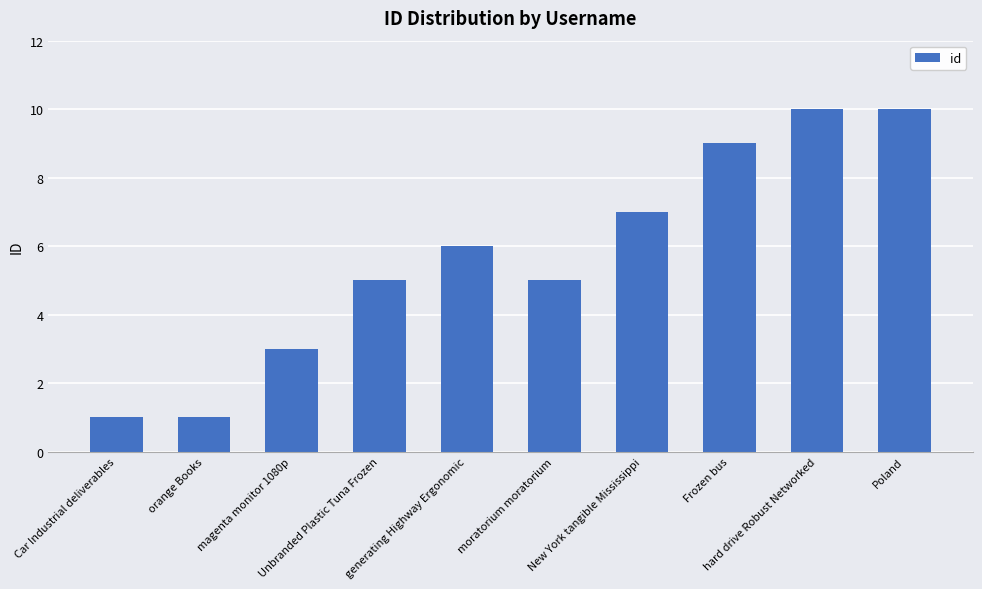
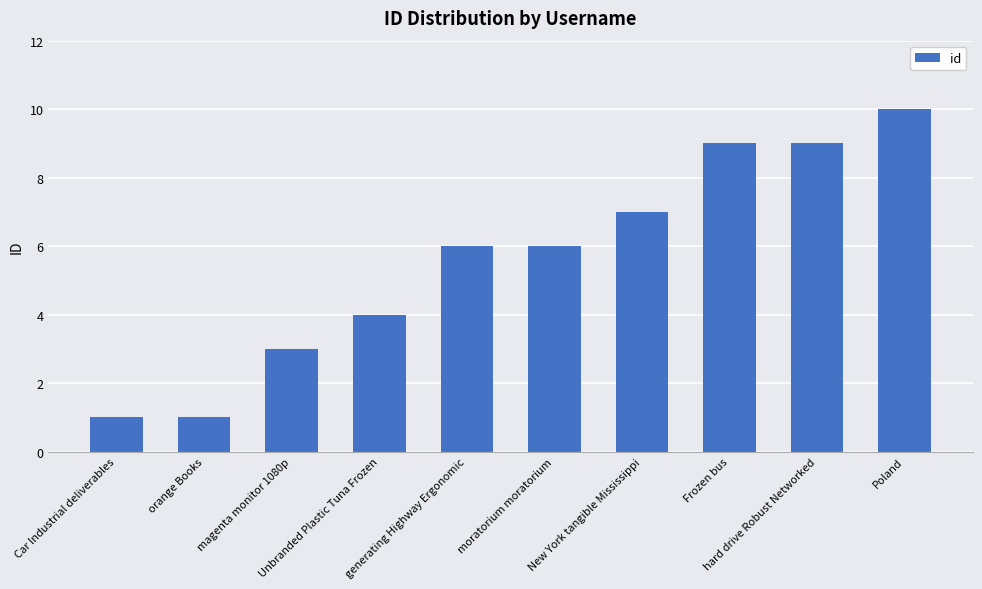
Unbranded Plastic Tuna Frozen: 5 -> 4
moratorium moratorium: 5 -> 6
hard drive Robust Networked: 10 -> 9
